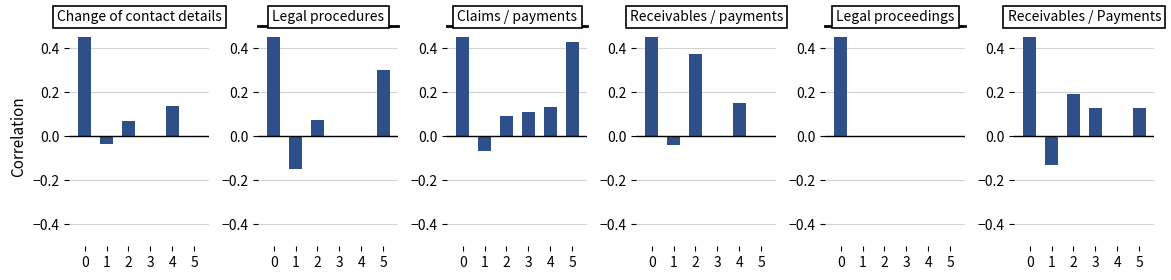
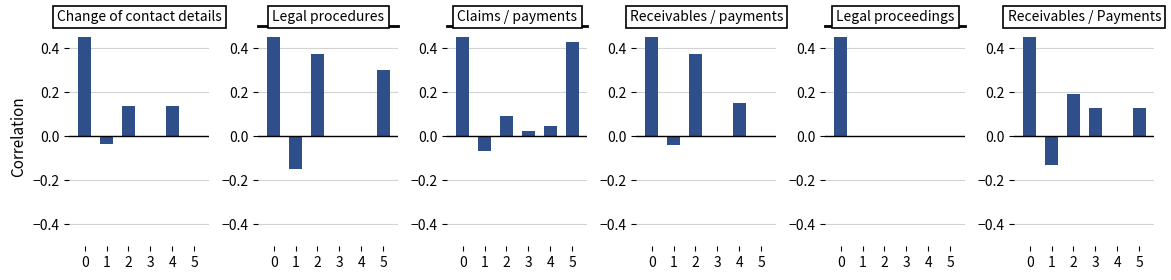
Change of contact details, 2: 0.07 -> 0.14
Legal procedures, 2: 0.08 -> 0.38
Claims / payments, 3: 0.11 -> 0.02
Claims / payments, 4: 0.14 -> 0.05
